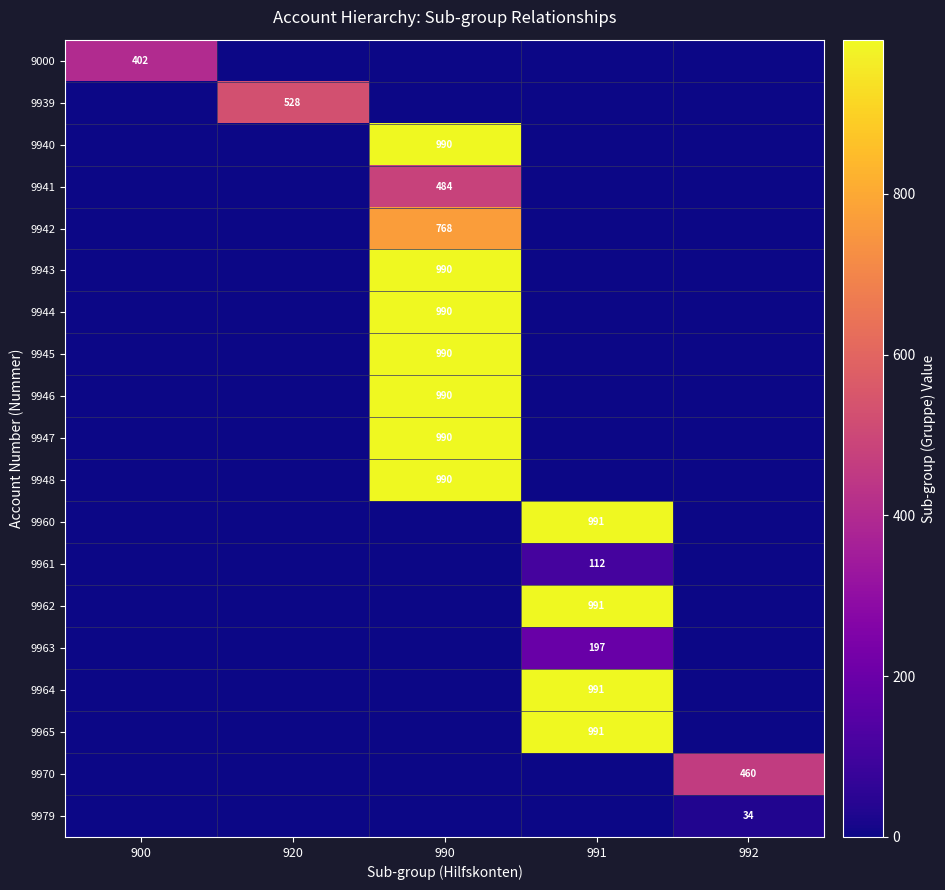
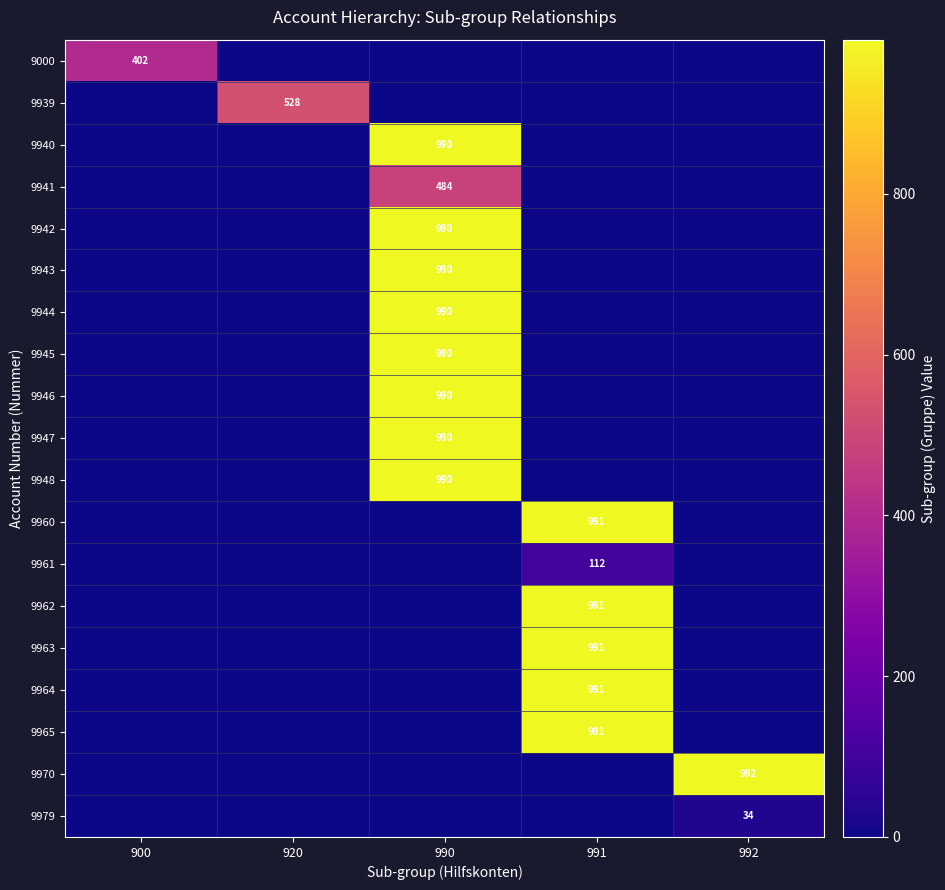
9942, 990: 768 -> 990
9963, 991: 197 -> 991
9970, 992: 460 -> 992
